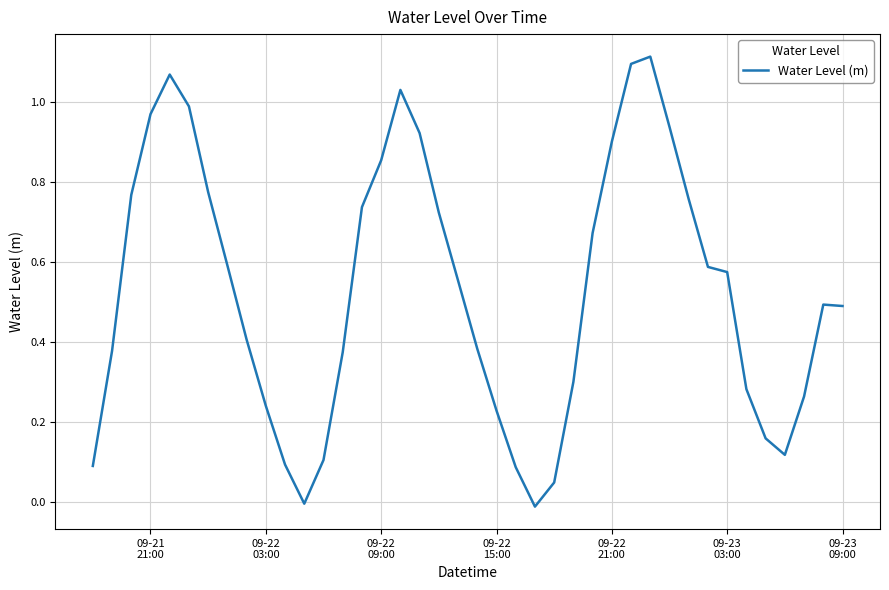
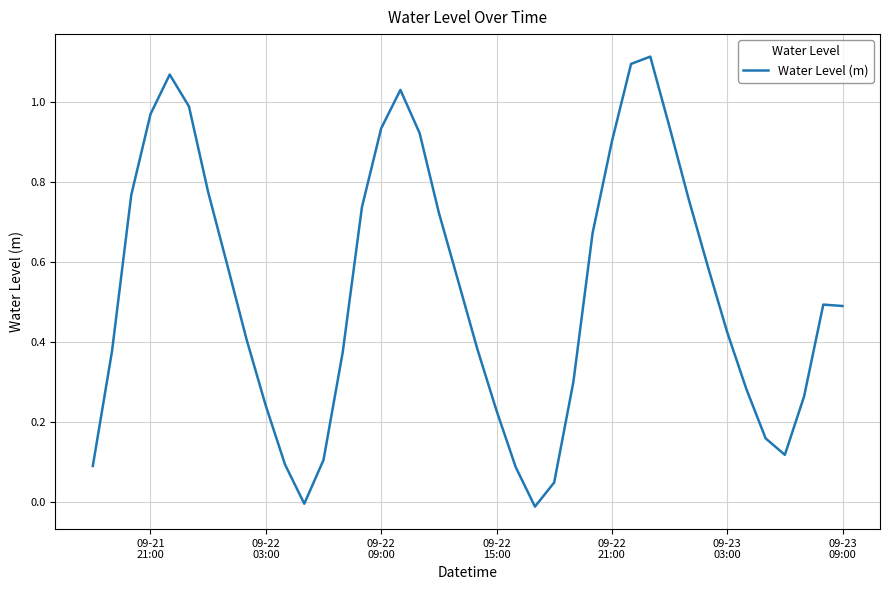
09-22 09:00: 0.85 -> 0.93
09-23 03:00: 0.57 -> 0.42
